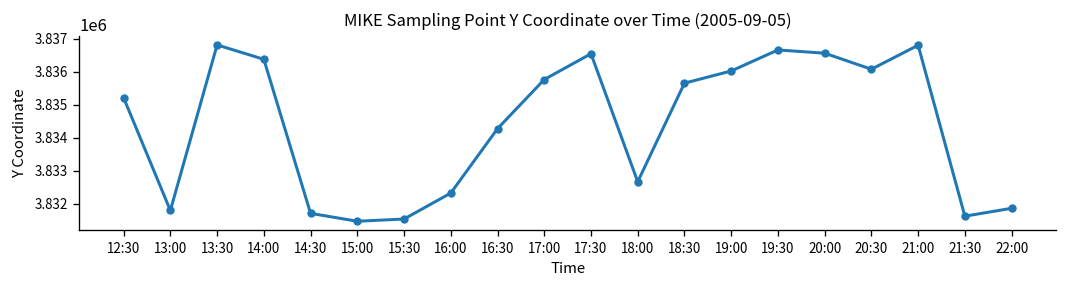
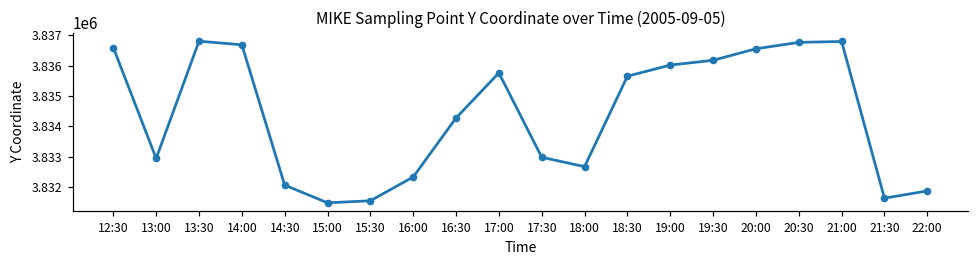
12:30: 3835200 -> 3836600
13:00: 3831800 -> 3832900
14:00: 3836400 -> 3836700
14:30: 3831700 -> 3832100
17:30: 3836500 -> 3833000
19:30: 3836700 -> 3836200
20:30: 3836100 -> 3836800
